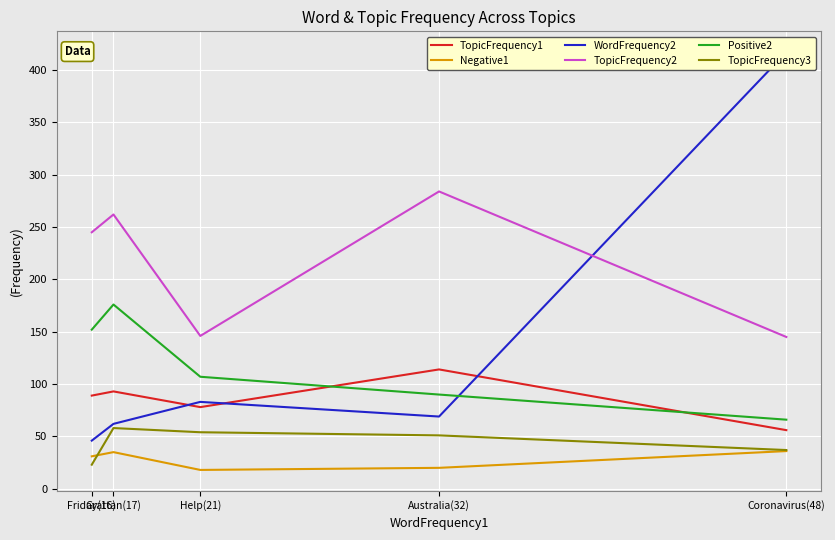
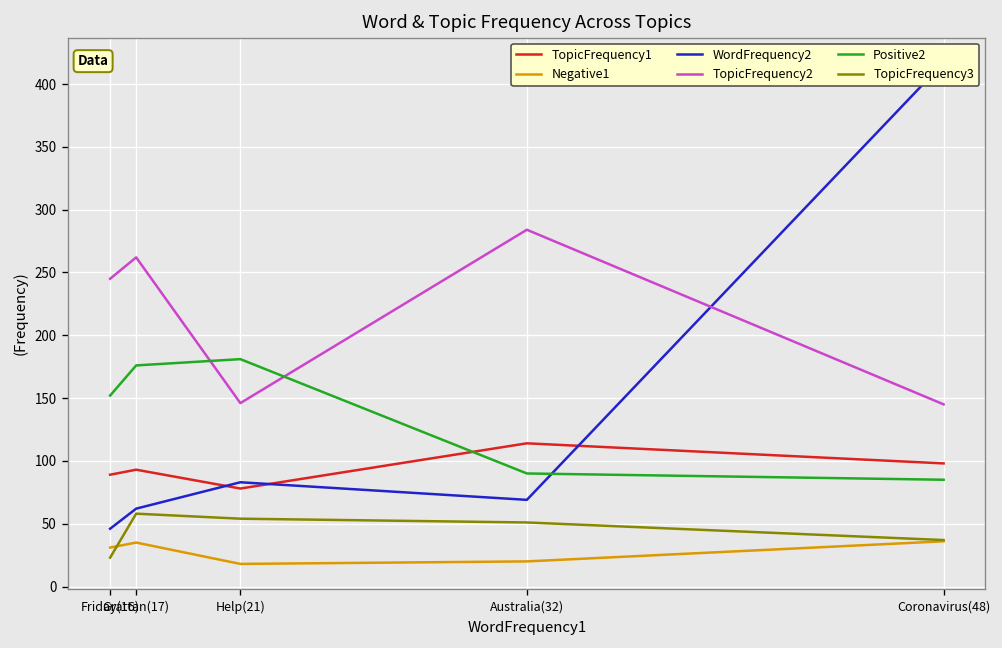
Positive2, Help(21): 107 -> 181
TopicFrequency1, Coronavirus(48): 56 -> 98
Positive2, Coronavirus(48): 66 -> 85
